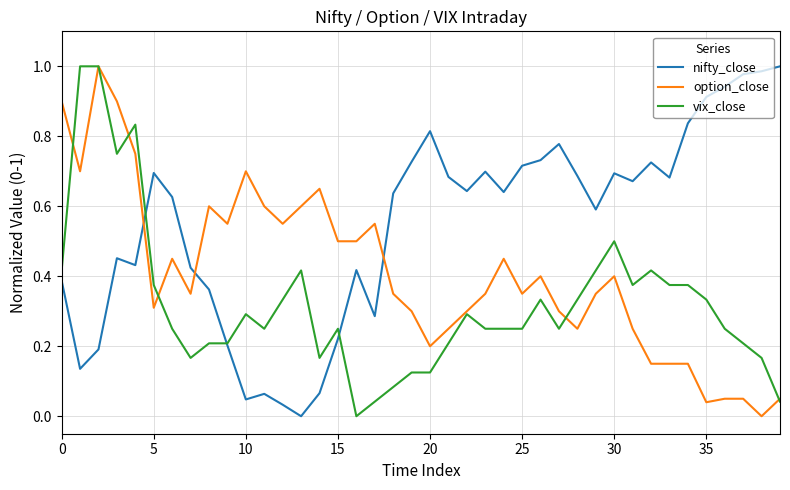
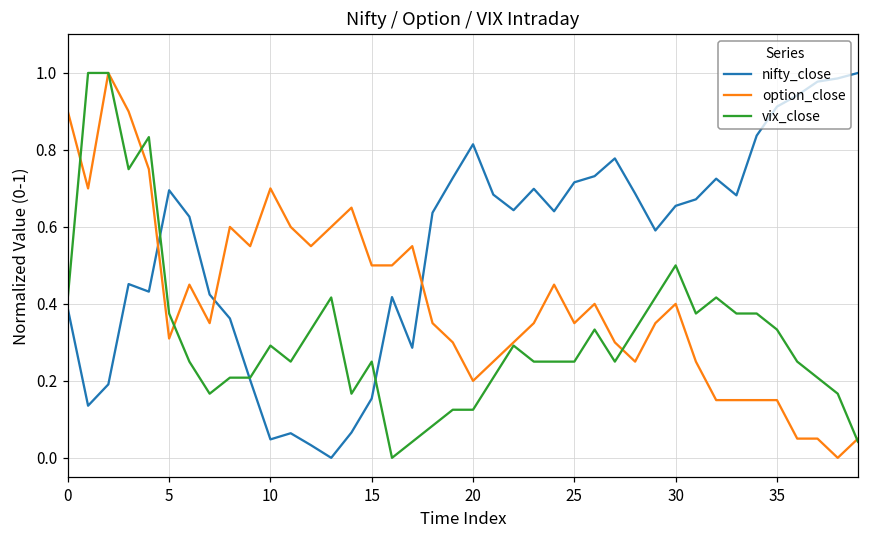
nifty_close, 15: 0.22 -> 0.15
nifty_close, 30: 0.69 -> 0.65
option_close, 35: 0.04 -> 0.15
